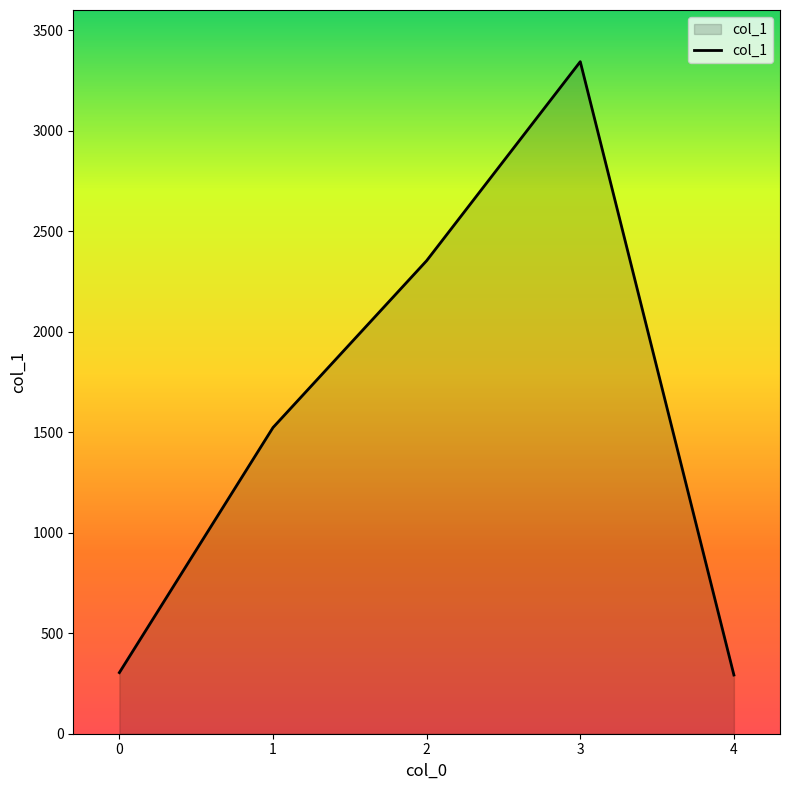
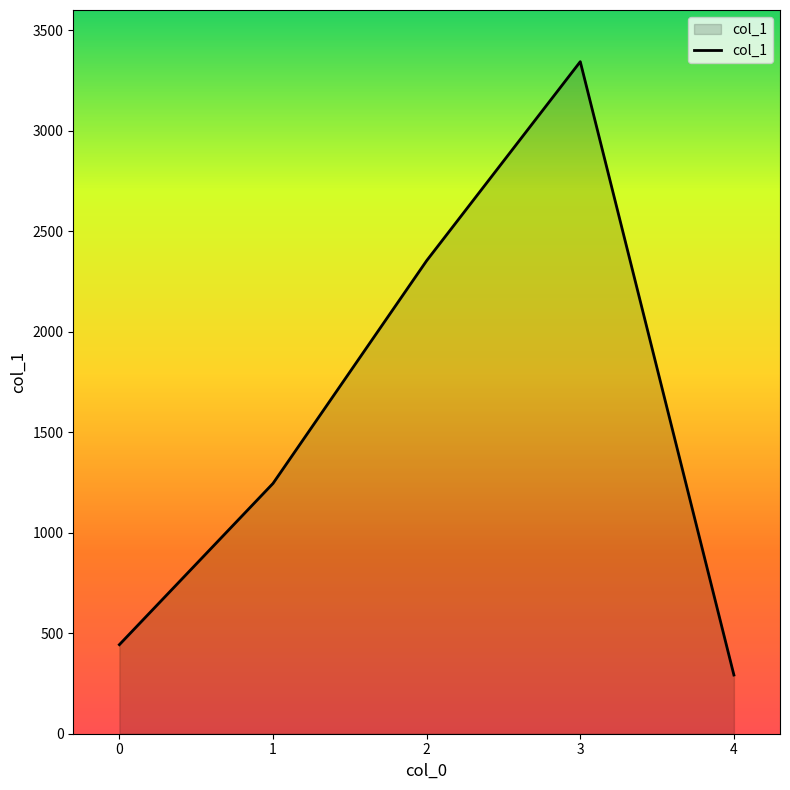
0: 300 -> 440
1: 1520 -> 1250
